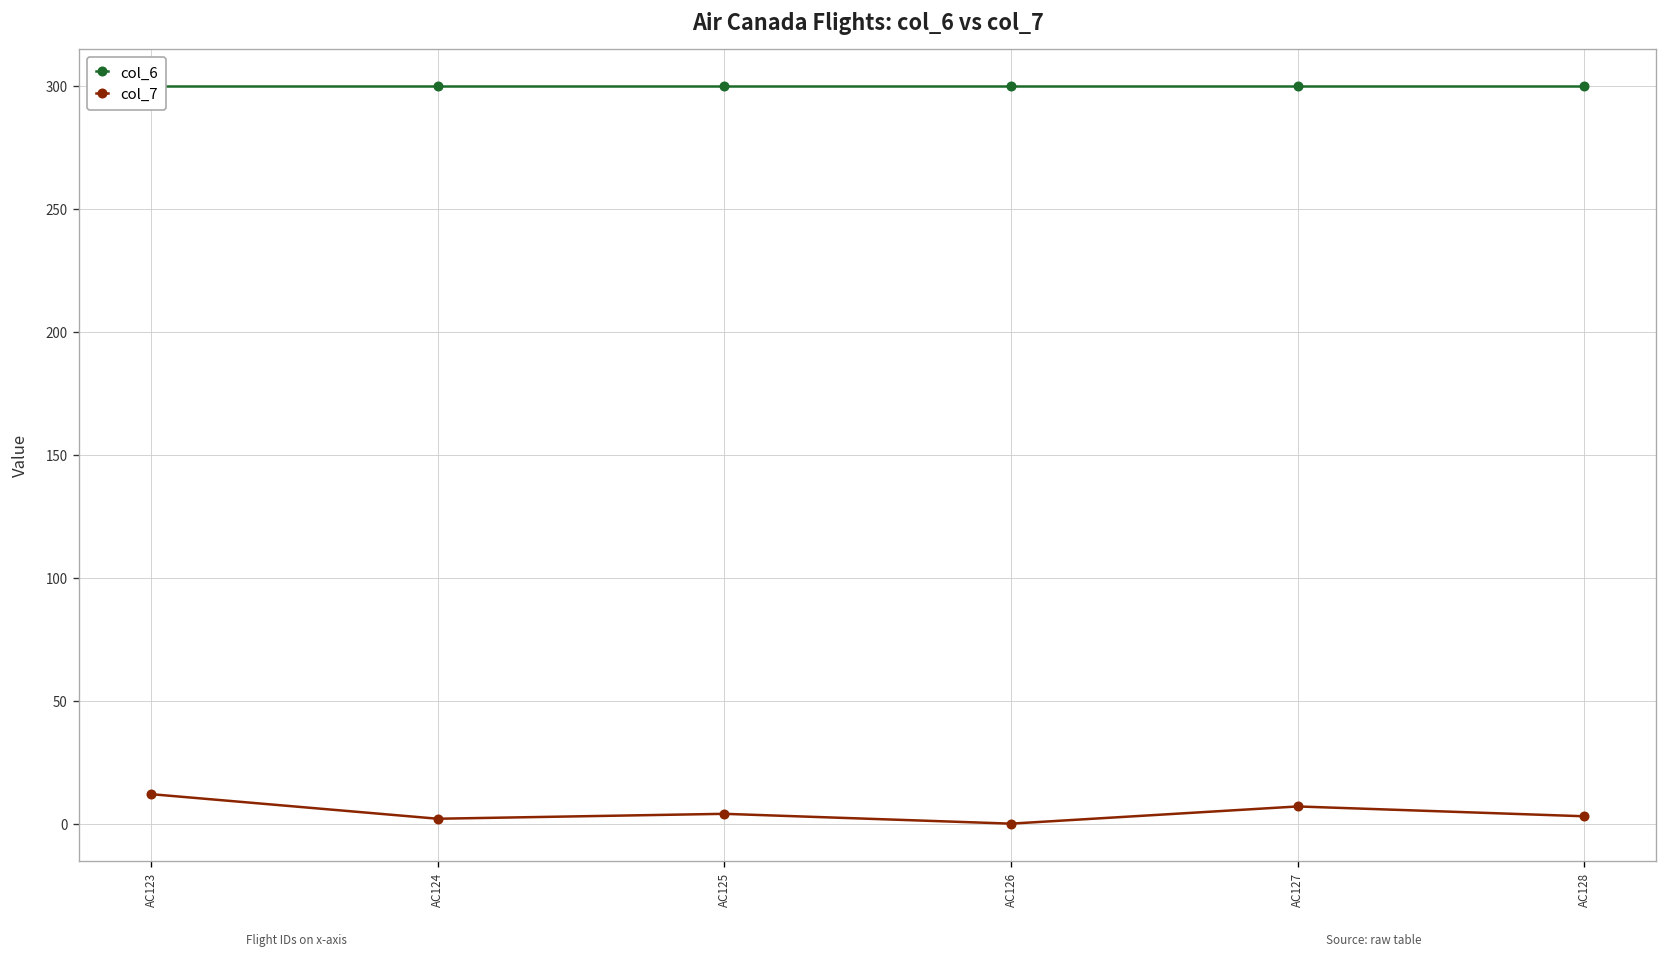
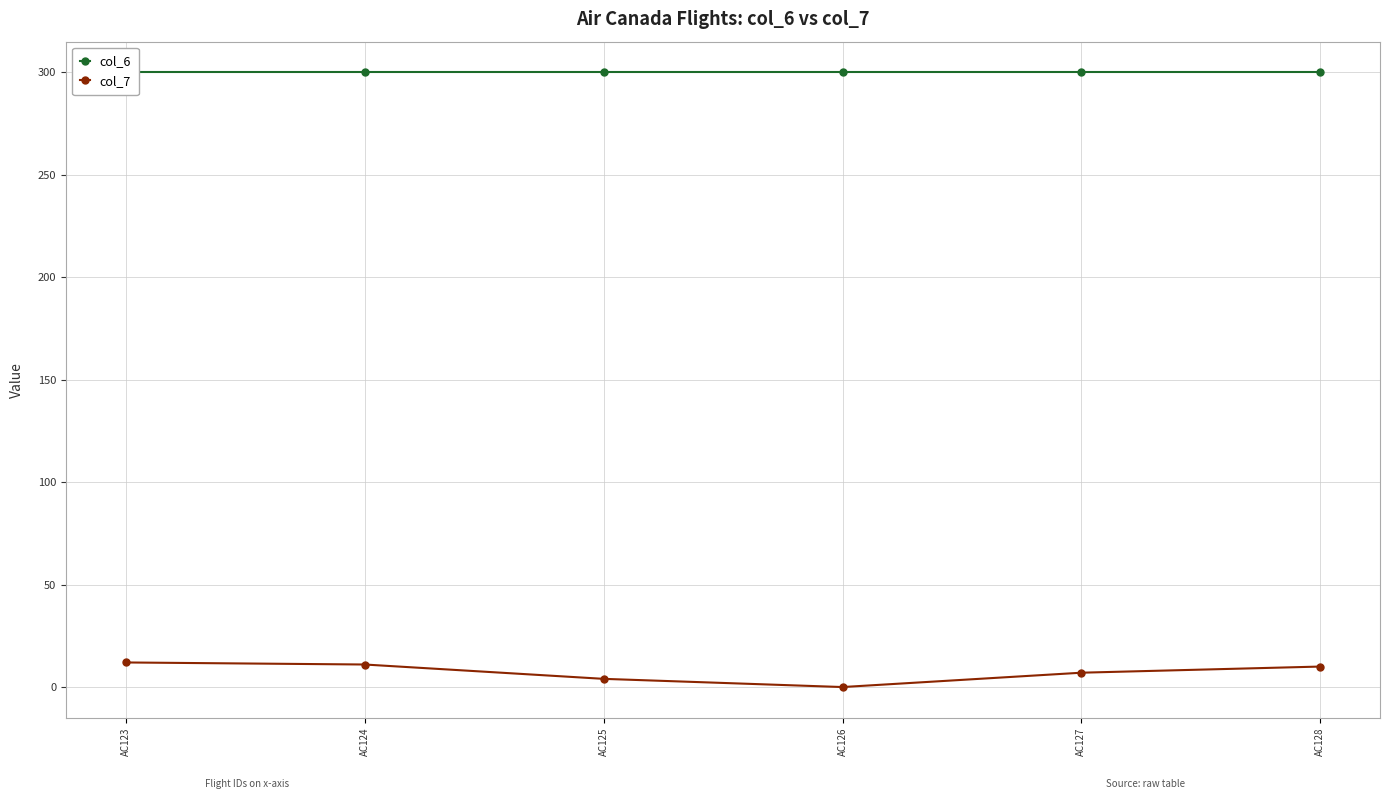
col_7, AC124: 2 -> 11
col_7, AC128: 3 -> 10
